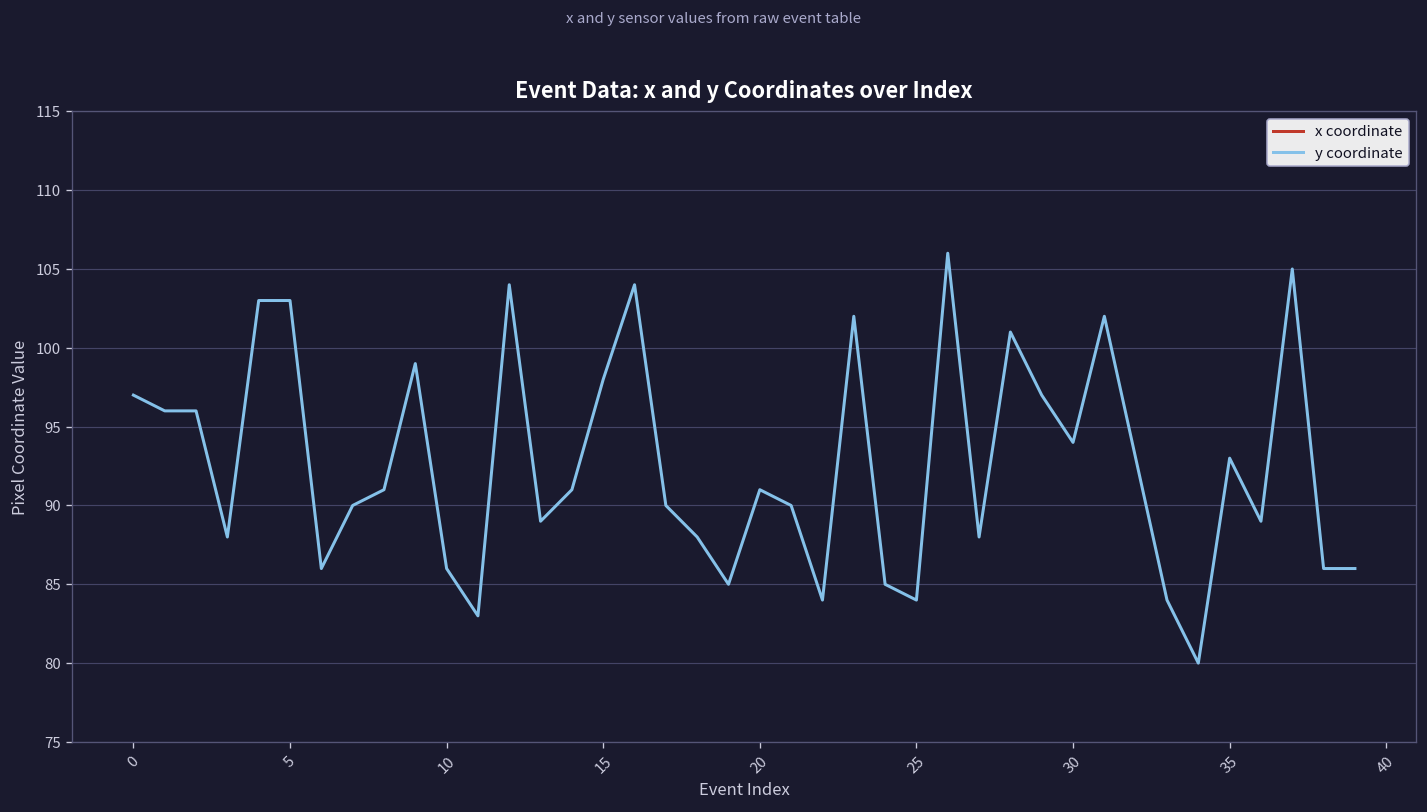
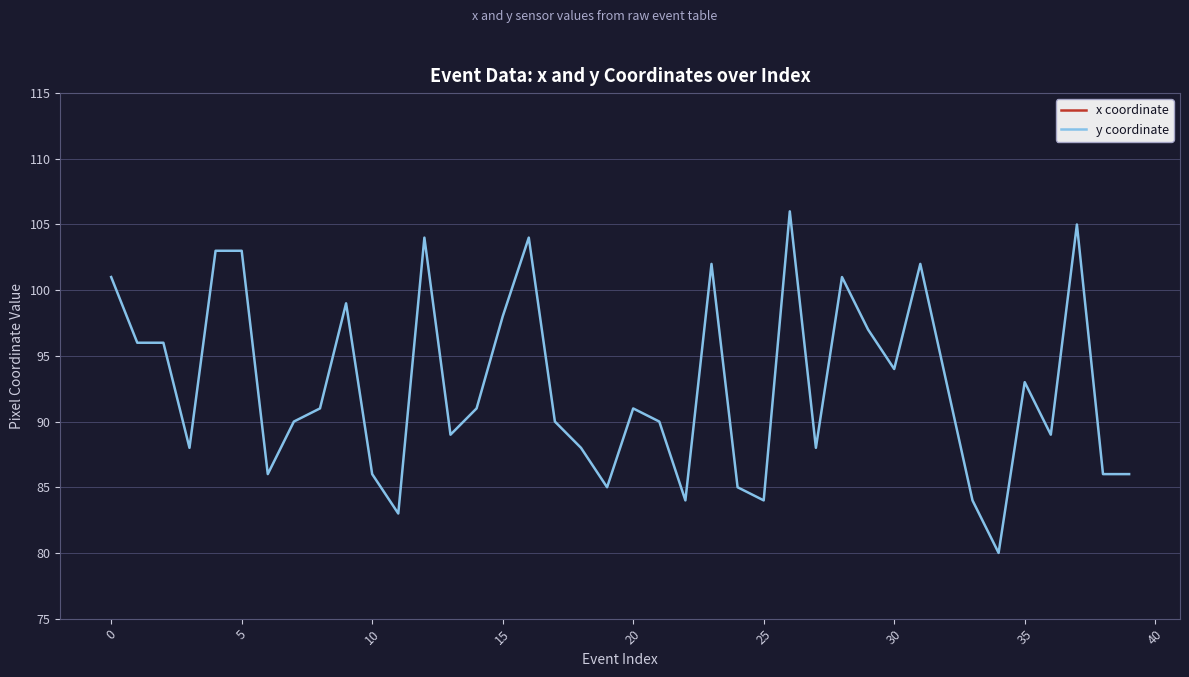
y coordinate, 0: 97 -> 101
